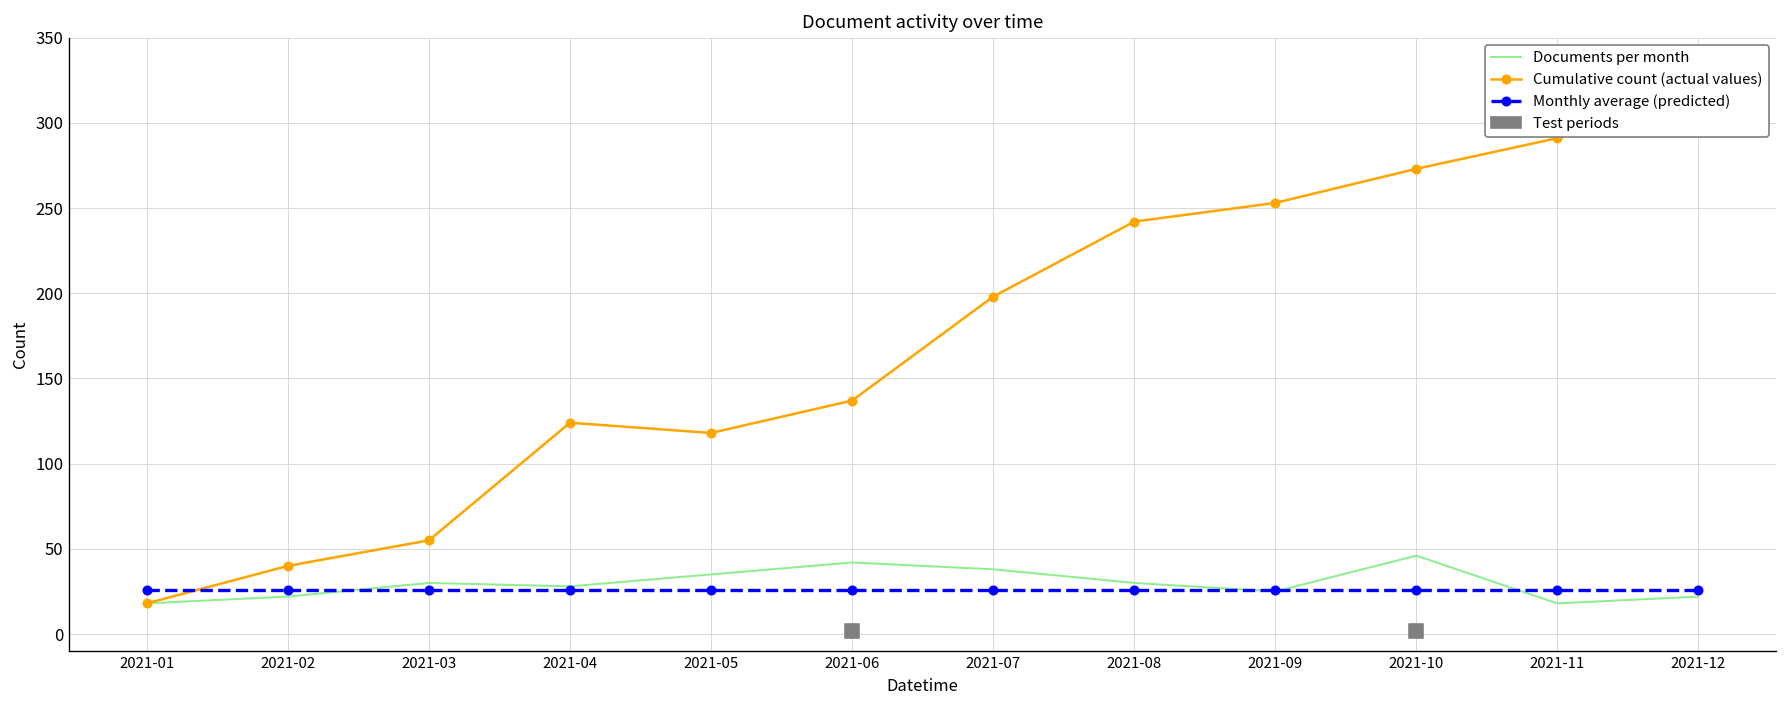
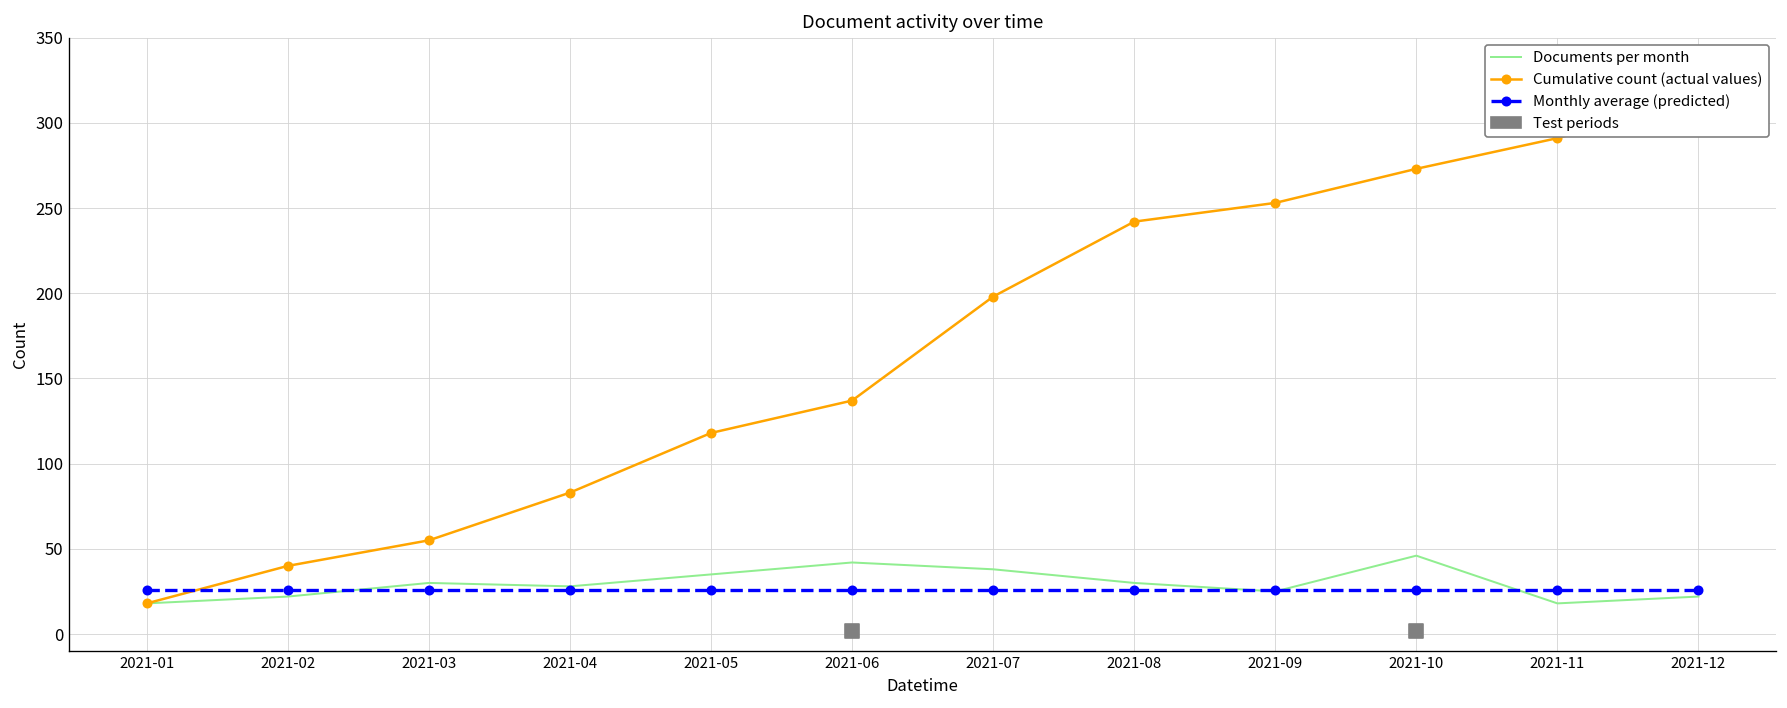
Cumulative count (actual values), 2021-04: 124 -> 83
